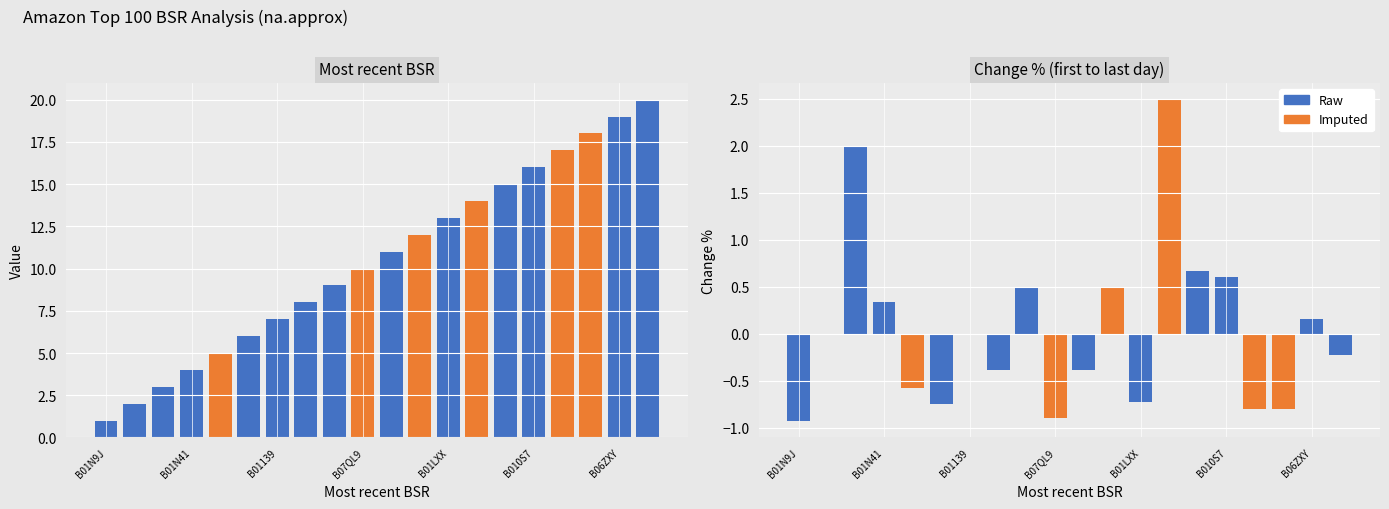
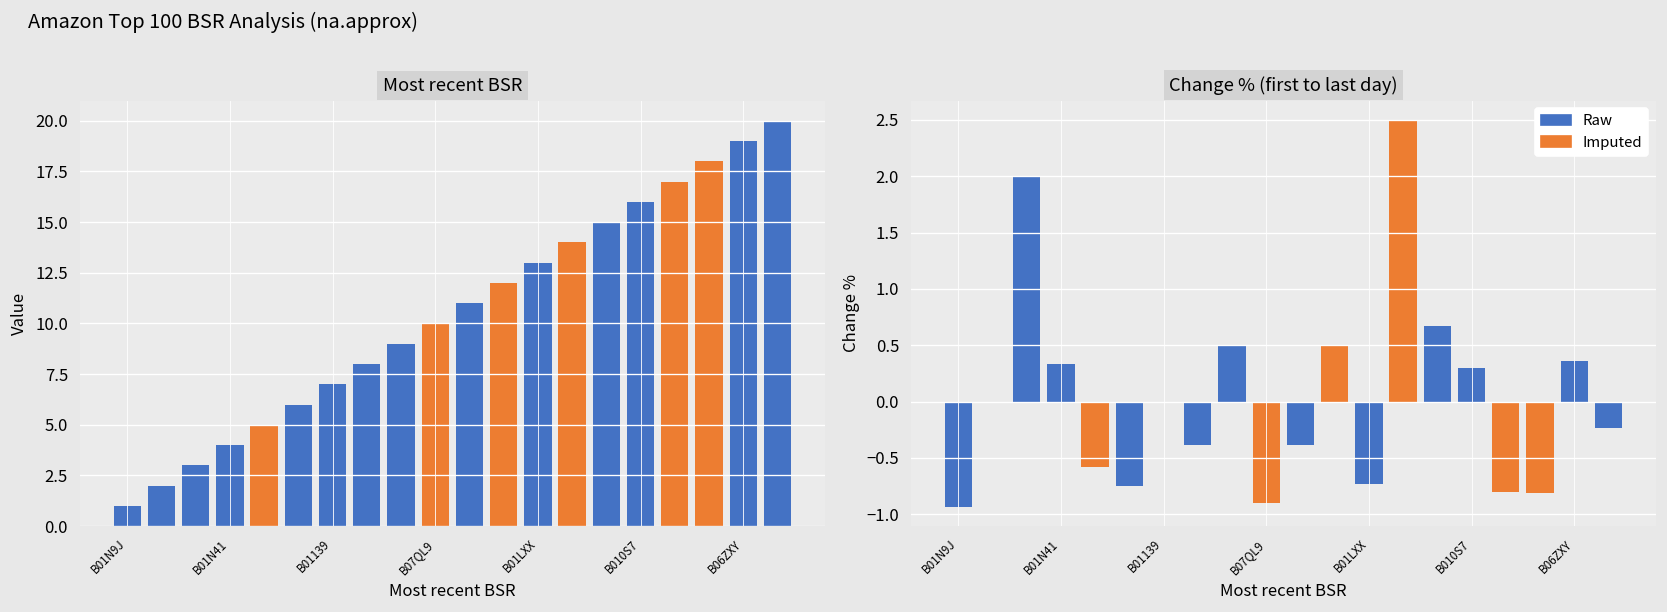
Change % (first to last day), B010S7: 0.6 -> 0.3
Change % (first to last day), B06ZXY: 0.2 -> 0.4
